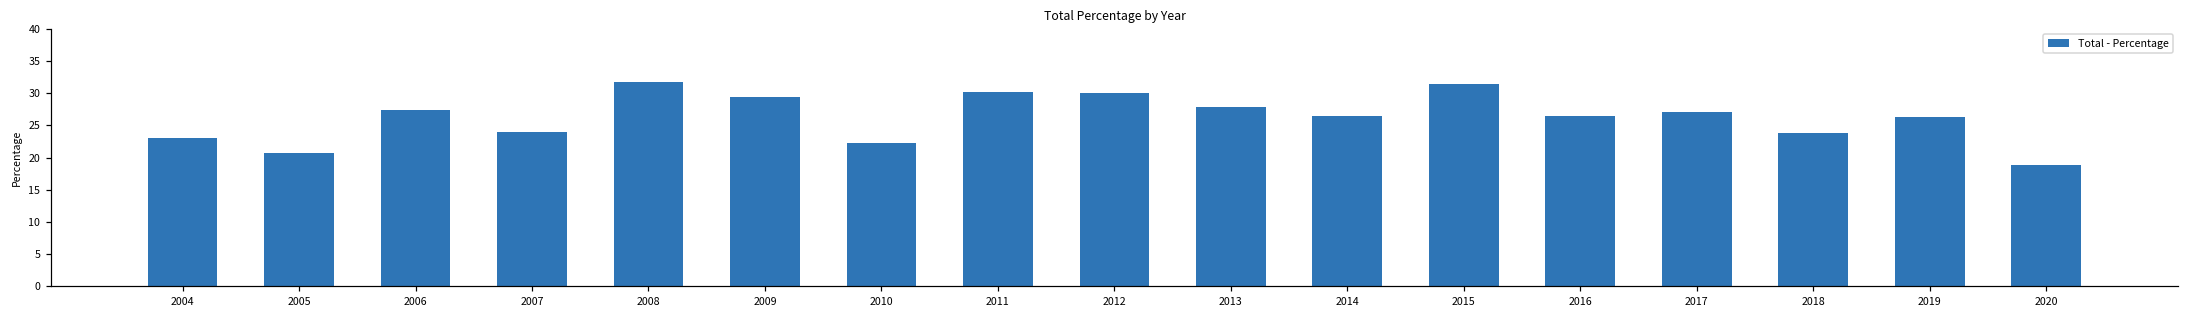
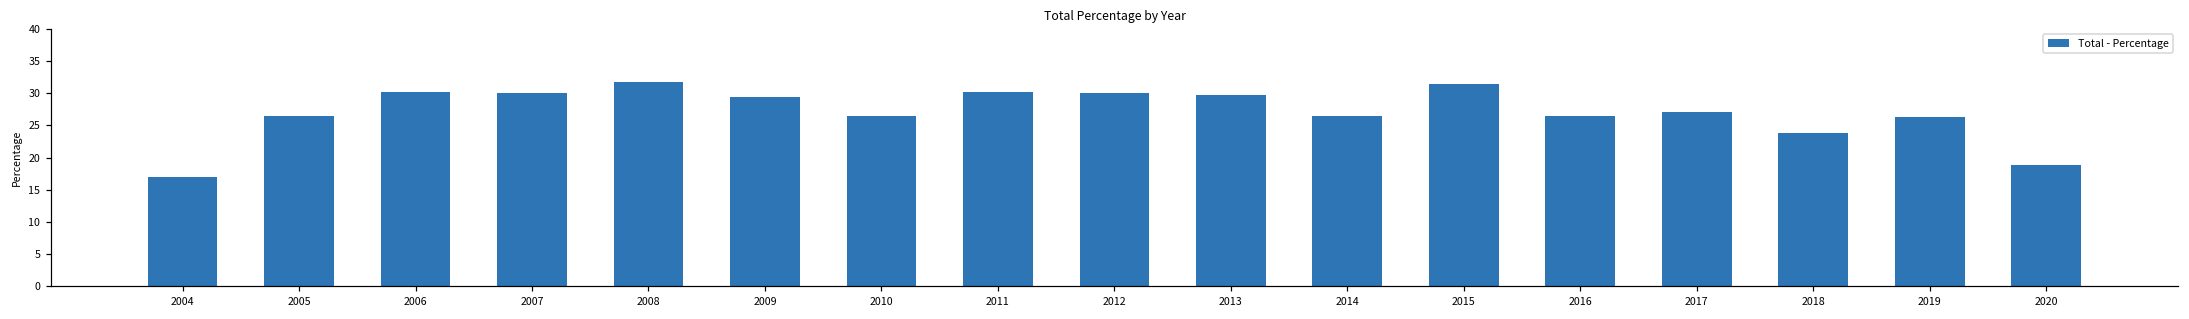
2004: 23 -> 17
2005: 21 -> 27
2006: 27 -> 30
2007: 24 -> 30
2010: 22 -> 27
2013: 28 -> 30
